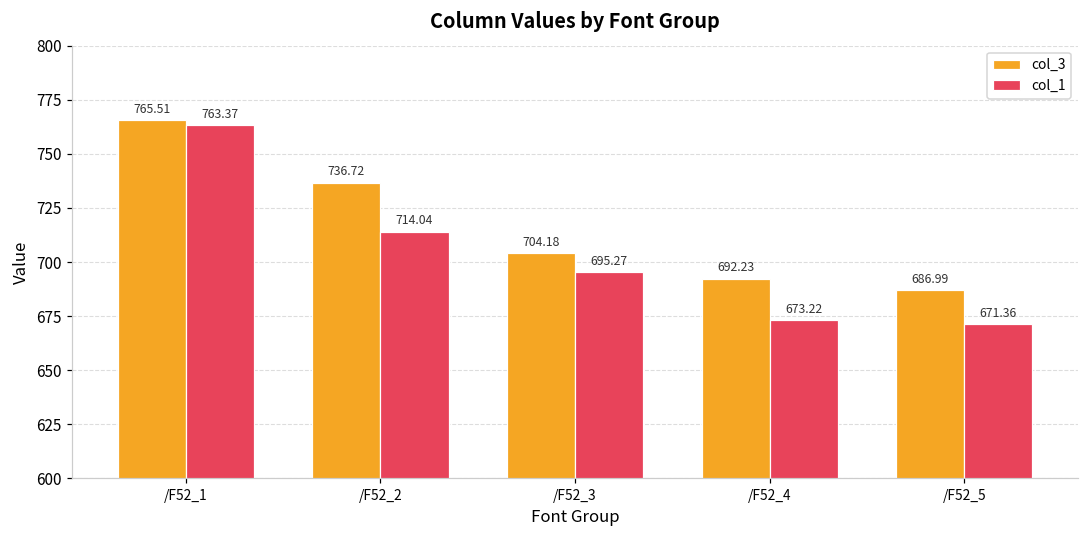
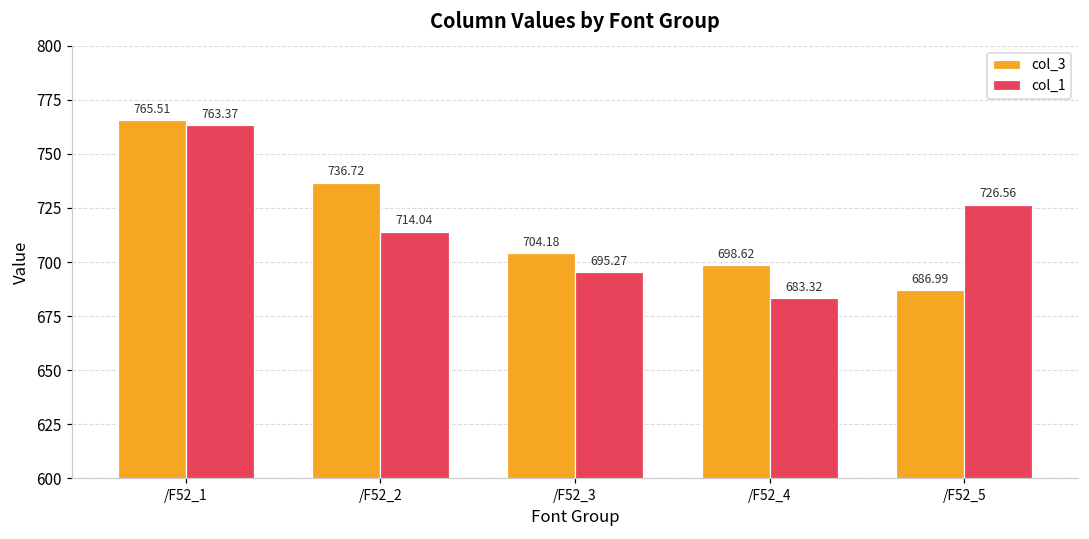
col_3, /F52_4: 692.23 -> 698.62
col_1, /F52_4: 673.22 -> 683.32
col_1, /F52_5: 671.36 -> 726.56
